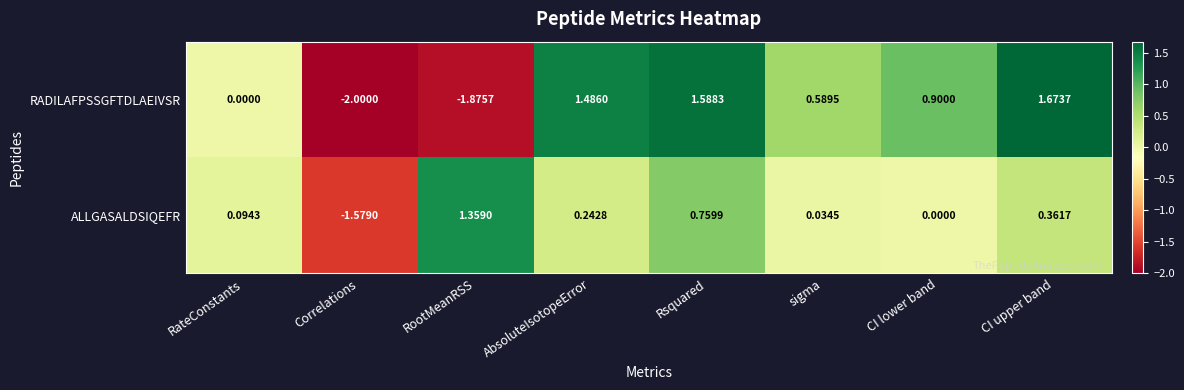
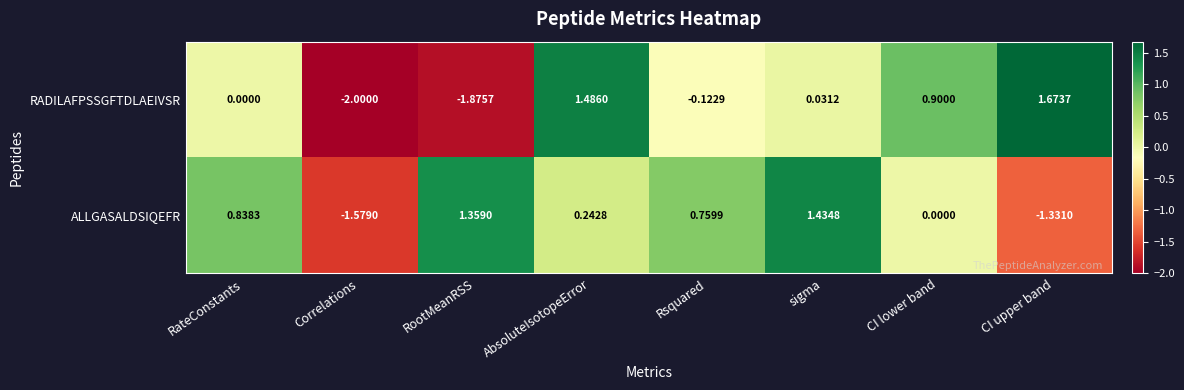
RADILAFPSSGFTDLAEIVSR, Rsquared: 1.5883 -> -0.1229
RADILAFPSSGFTDLAEIVSR, sigma: 0.5895 -> 0.0312
ALLGASALDSIQEFR, RateConstants: 0.0943 -> 0.8383
ALLGASALDSIQEFR, sigma: 0.0345 -> 1.4348
ALLGASALDSIQEFR, CI upper band: 0.3617 -> -1.3310
